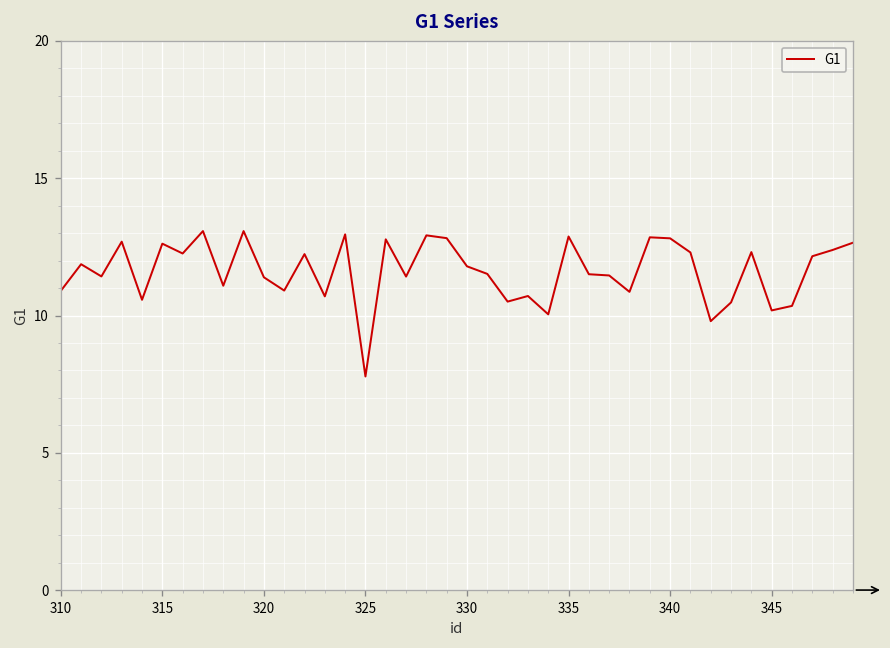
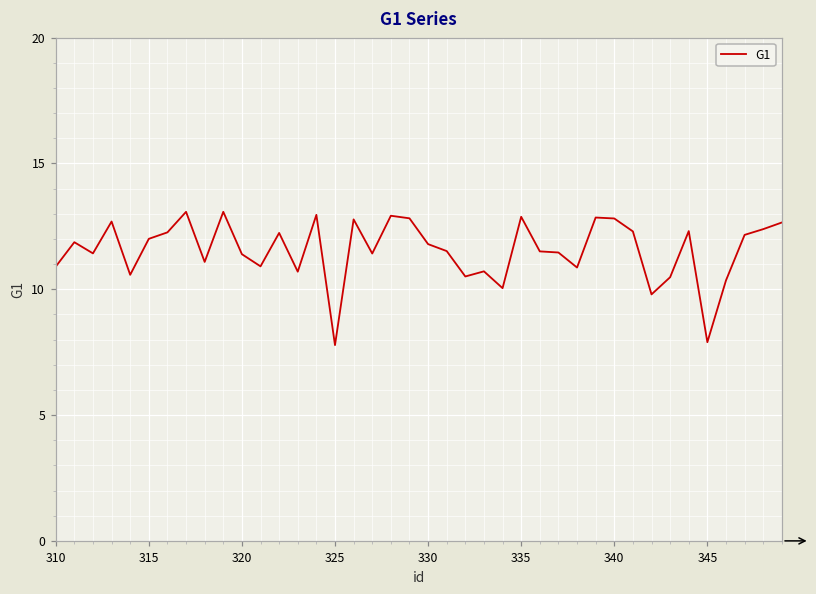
315: 12.6 -> 12.0
345: 10.2 -> 7.9
